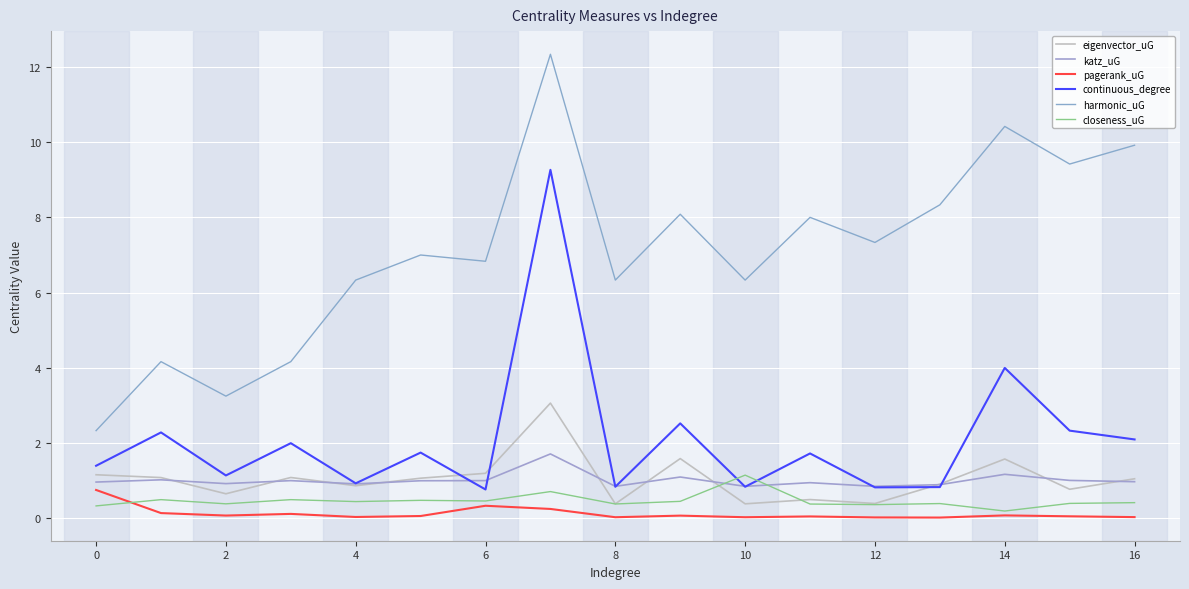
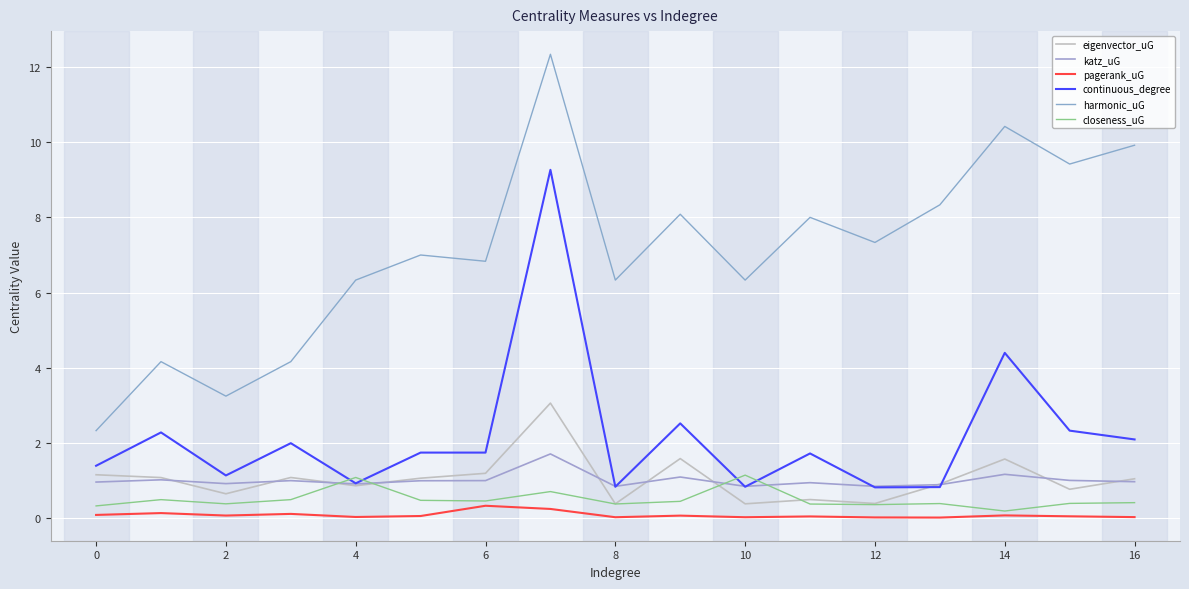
pagerank_uG, 0: 0.8 -> 0.1
closeness_uG, 4: 0.4 -> 1.1
continuous_degree, 6: 0.8 -> 1.8
continuous_degree, 14: 4.0 -> 4.4
